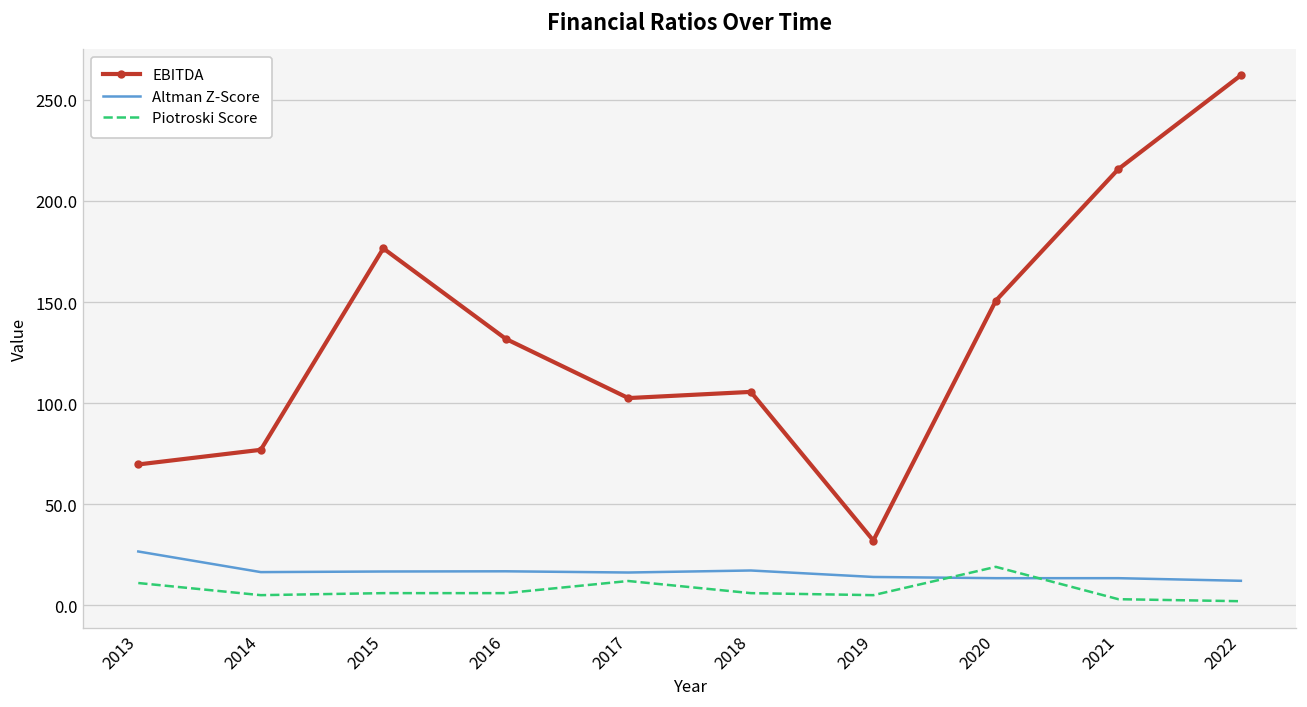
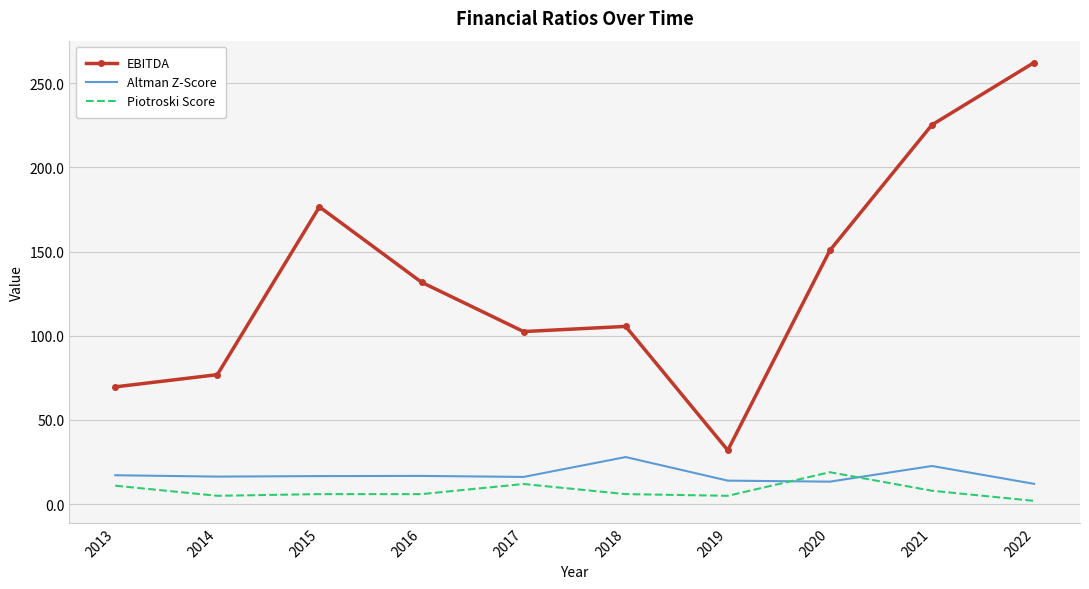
Altman Z-Score, 2013: 27 -> 17
Altman Z-Score, 2018: 17 -> 28
EBITDA, 2021: 216 -> 225
Altman Z-Score, 2021: 13 -> 23
Piotroski Score, 2021: 3 -> 8
